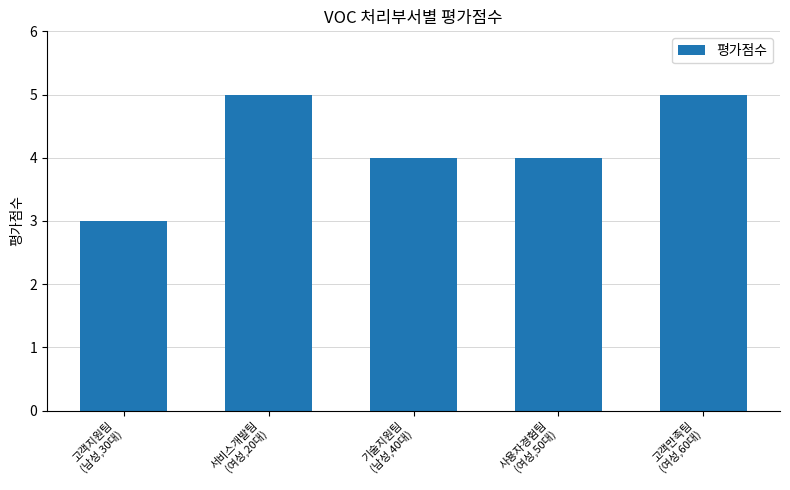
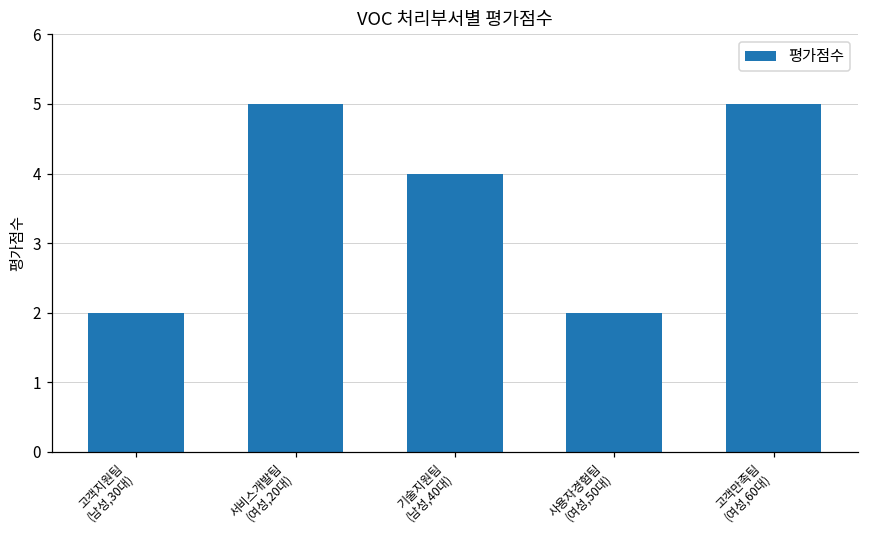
고객지원팀 (남성,30대): 3 -> 2
사용자경험팀 (여성,50대): 4 -> 2
